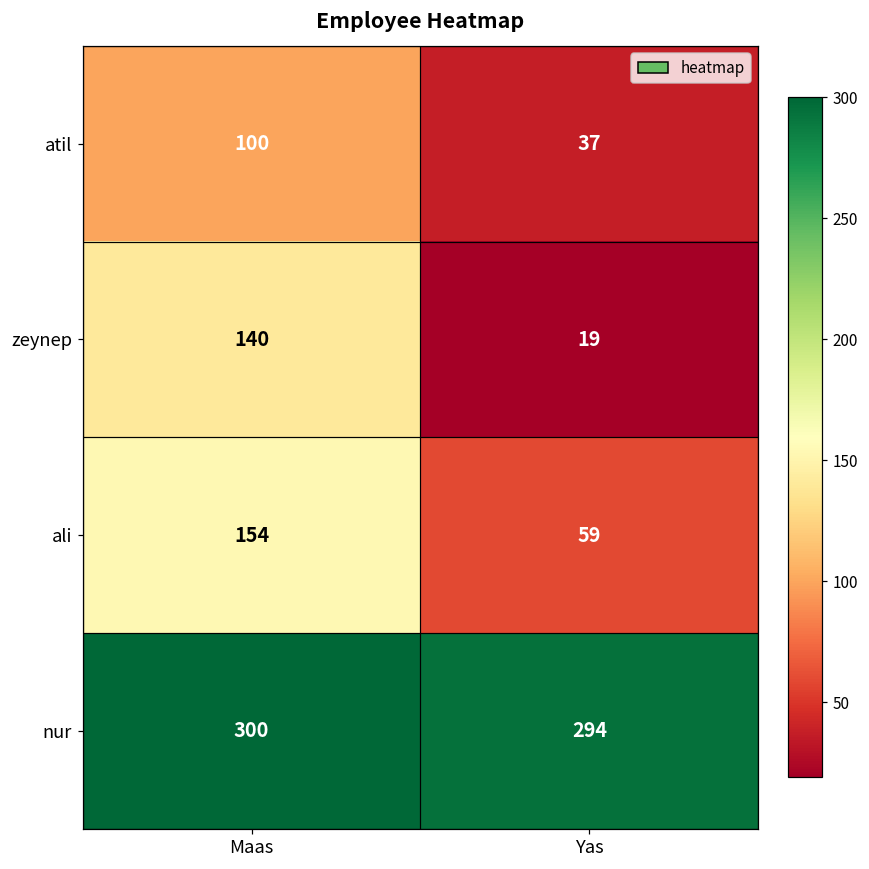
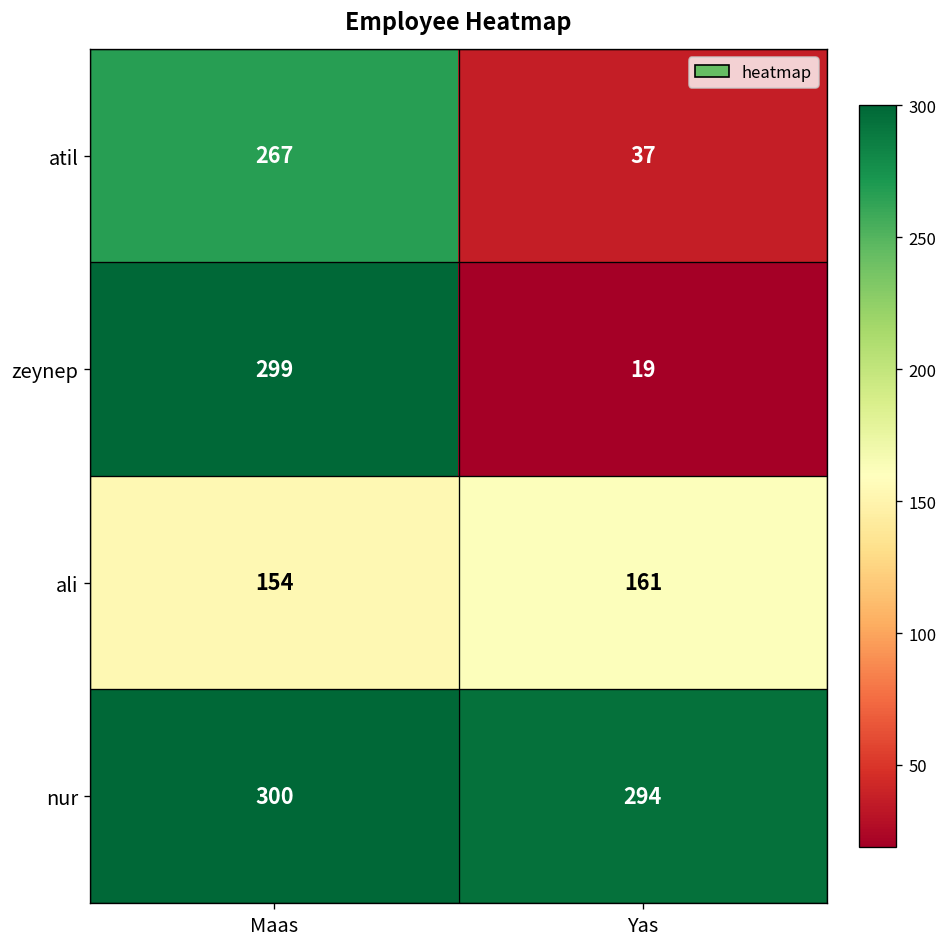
atil, Maas: 100 -> 267
zeynep, Maas: 140 -> 299
ali, Yas: 59 -> 161
